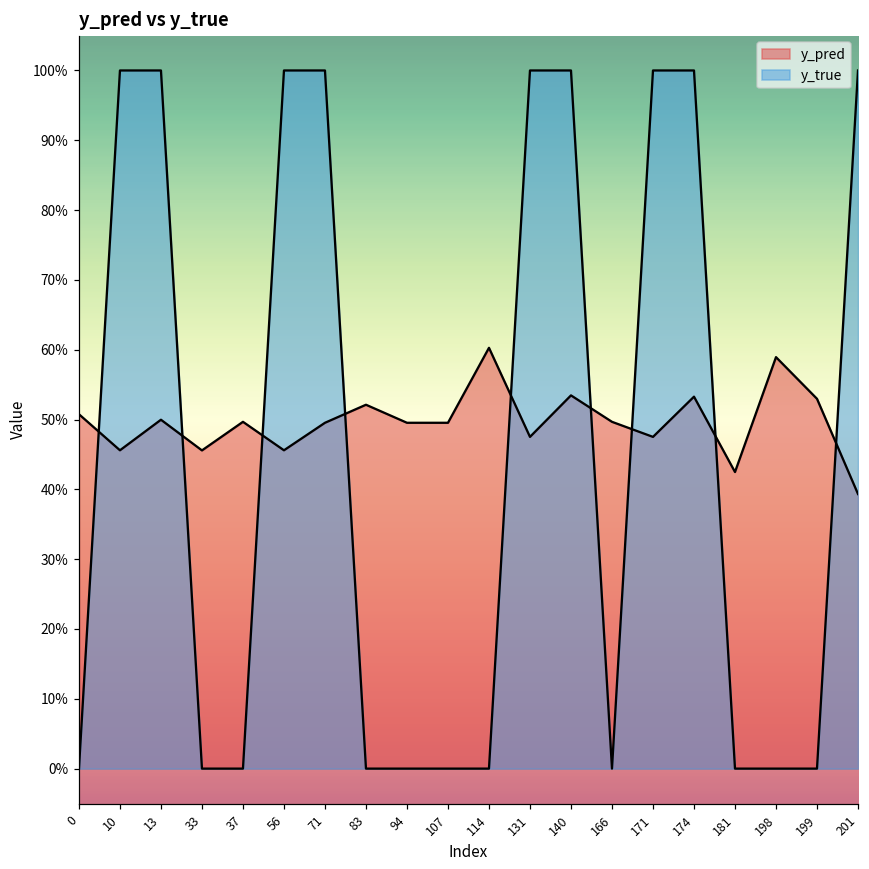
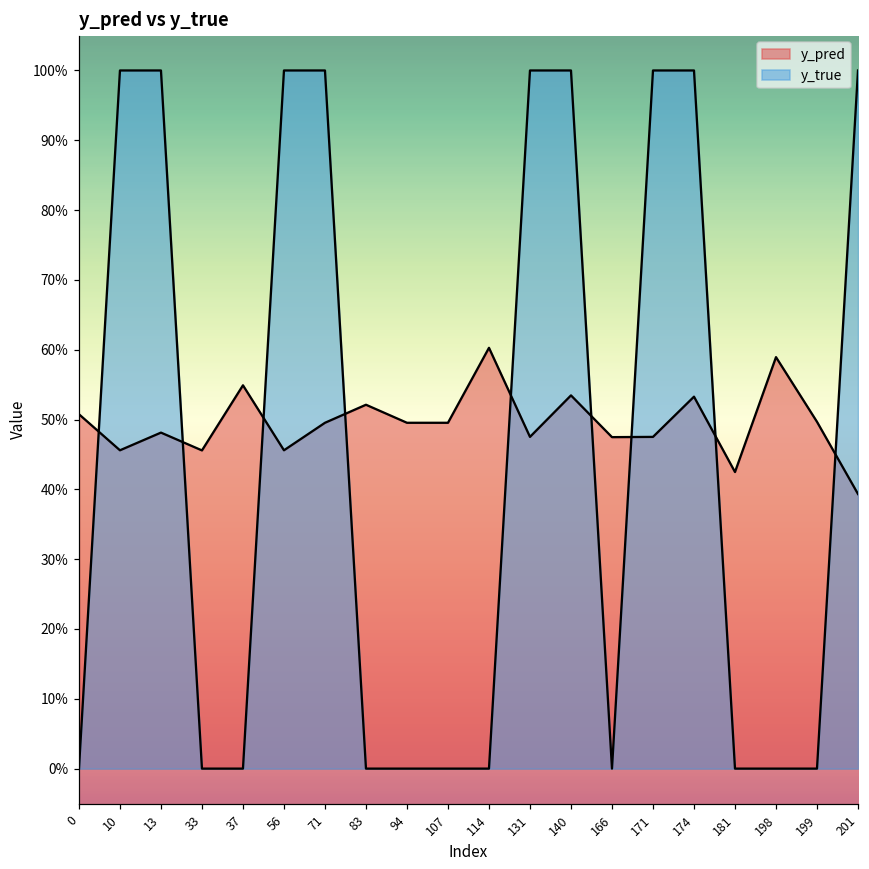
y_pred, 13: 50% -> 48%
y_pred, 37: 50% -> 55%
y_pred, 166: 50% -> 47%
y_pred, 199: 53% -> 50%
